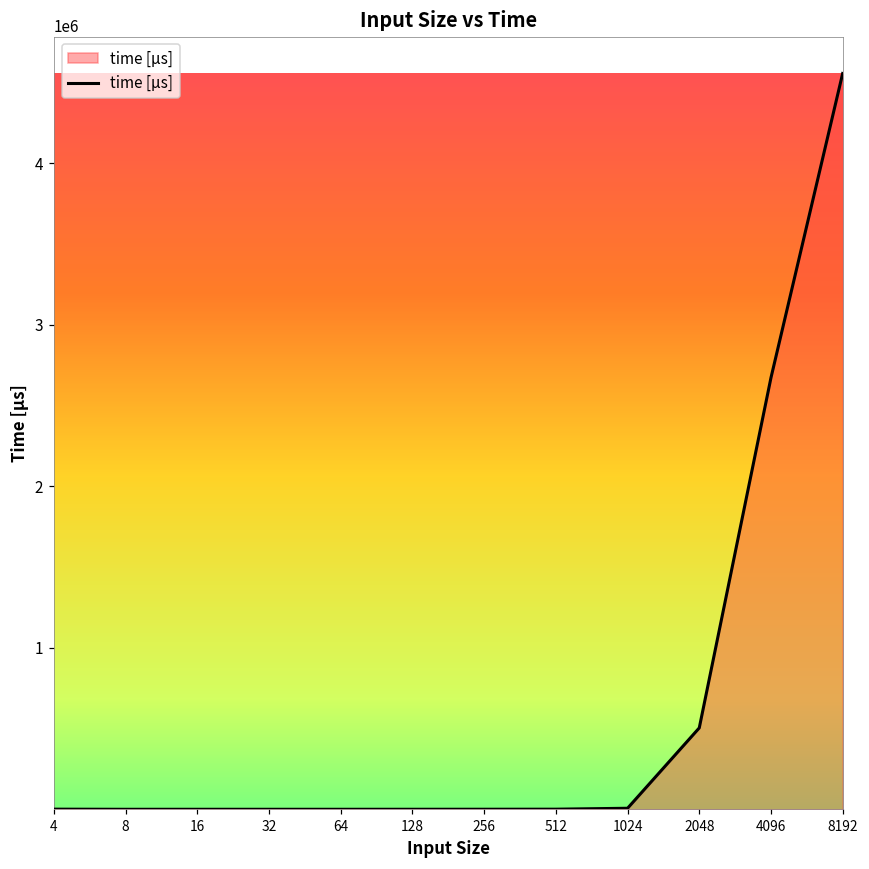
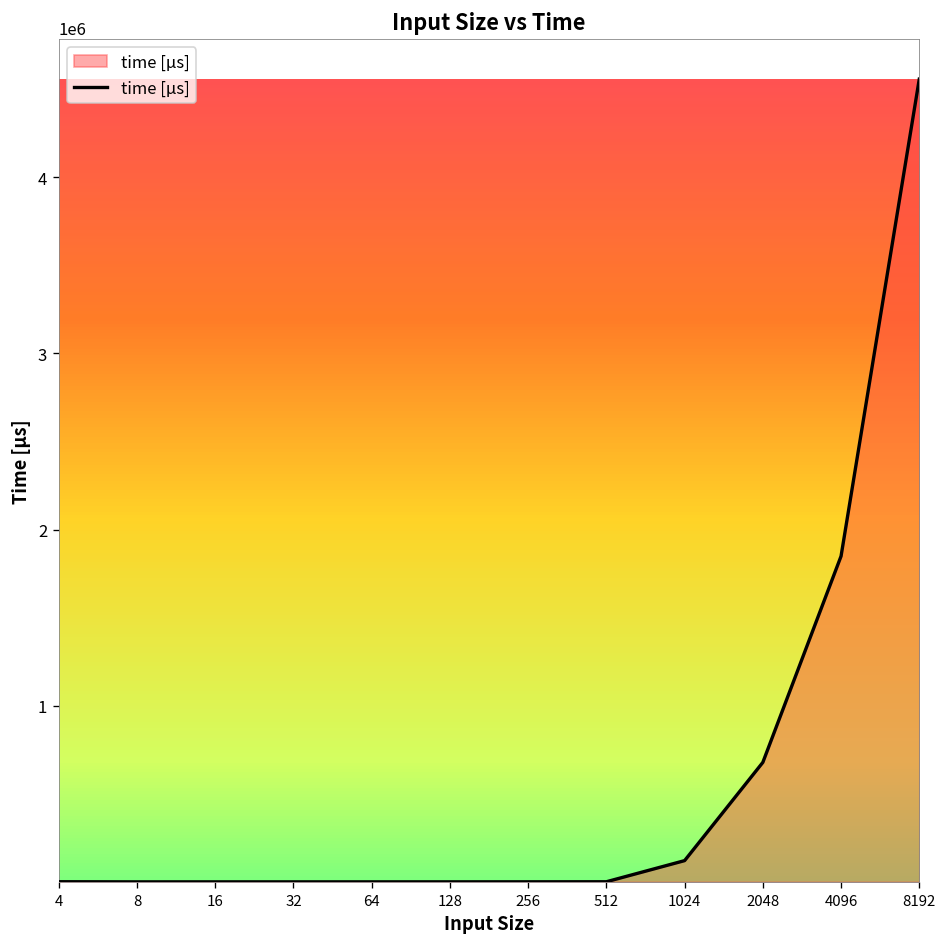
1024: 10000 -> 120000
2048: 500000 -> 680000
4096: 2670000 -> 1850000
